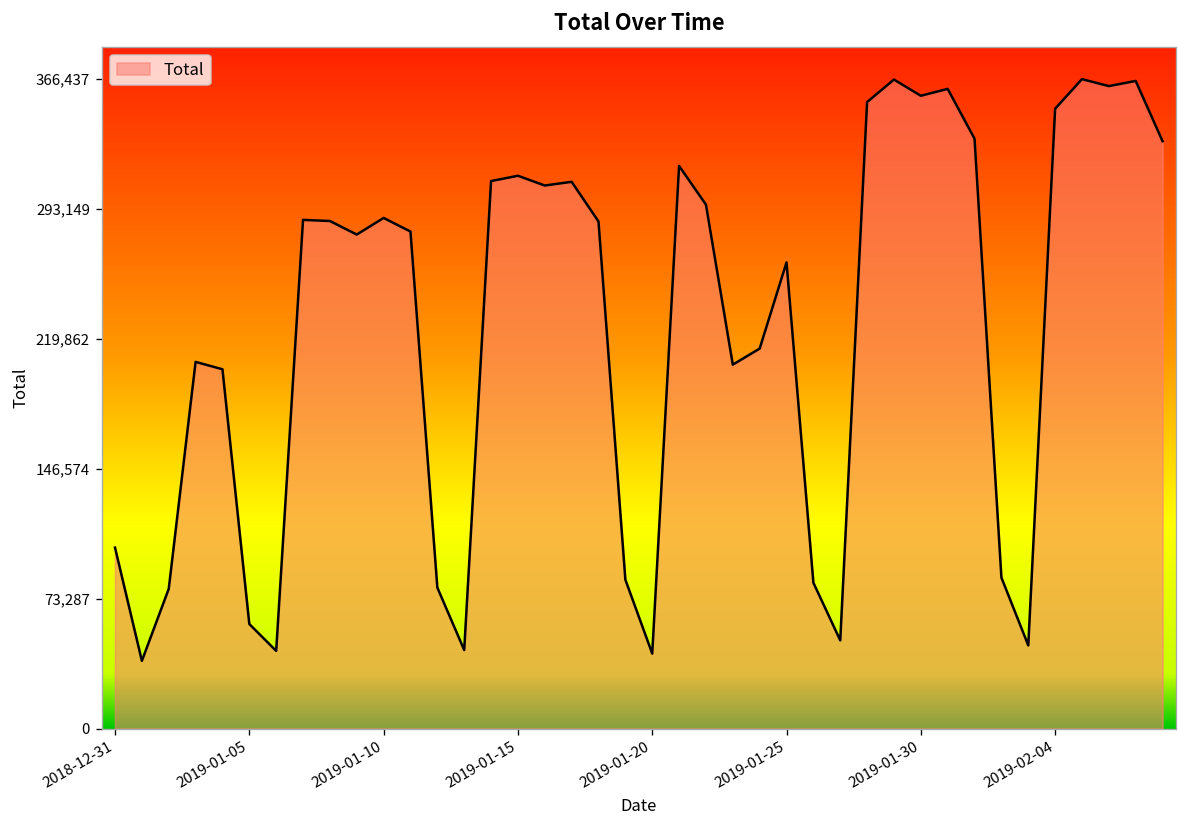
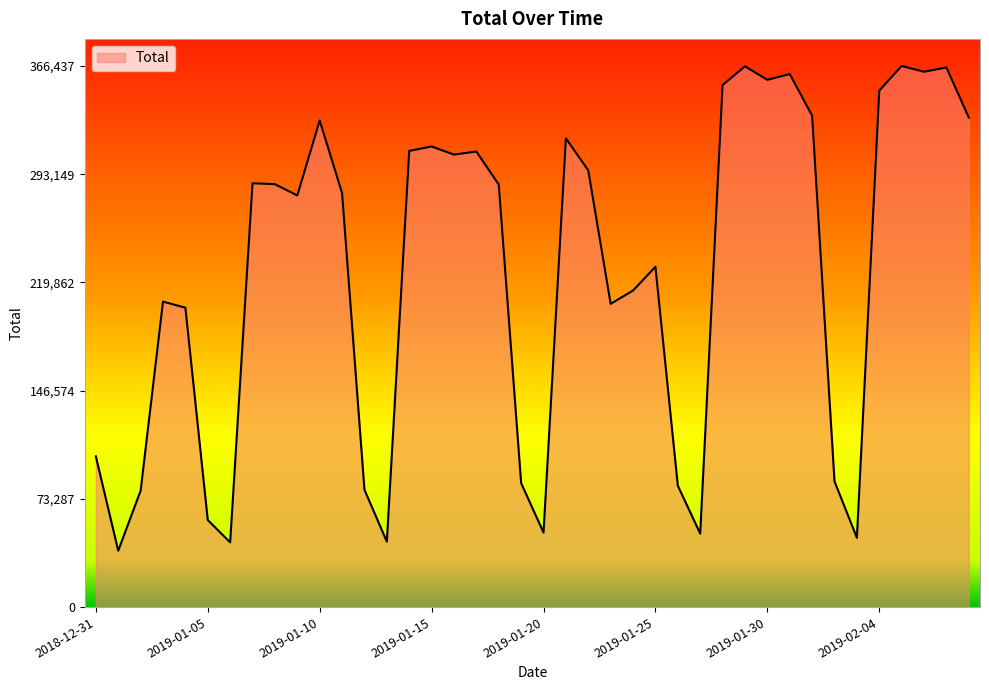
2019-01-10: 288,000 -> 329,000
2019-01-20: 42,000 -> 50,000
2019-01-25: 263,000 -> 230,000
